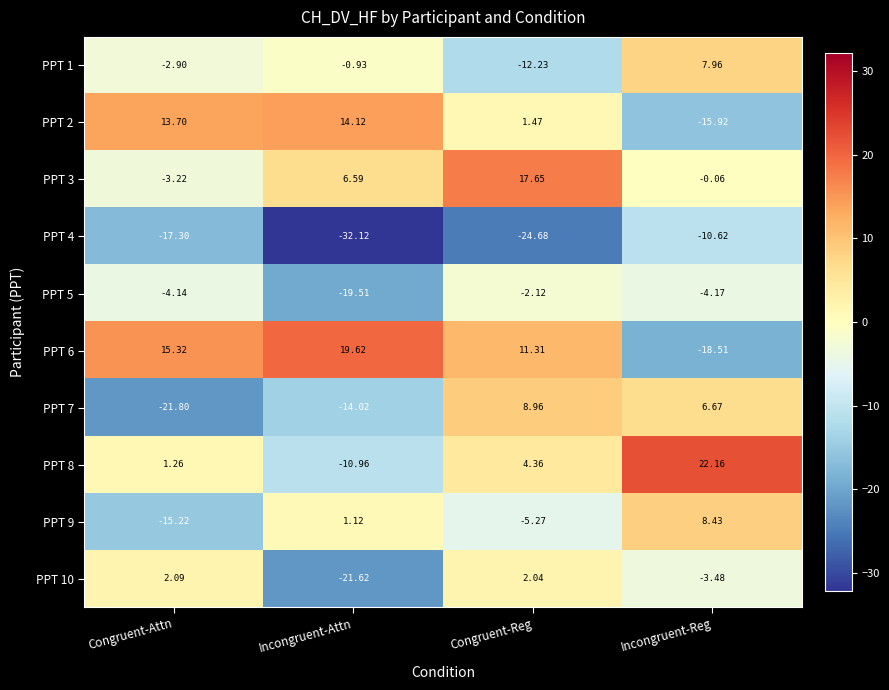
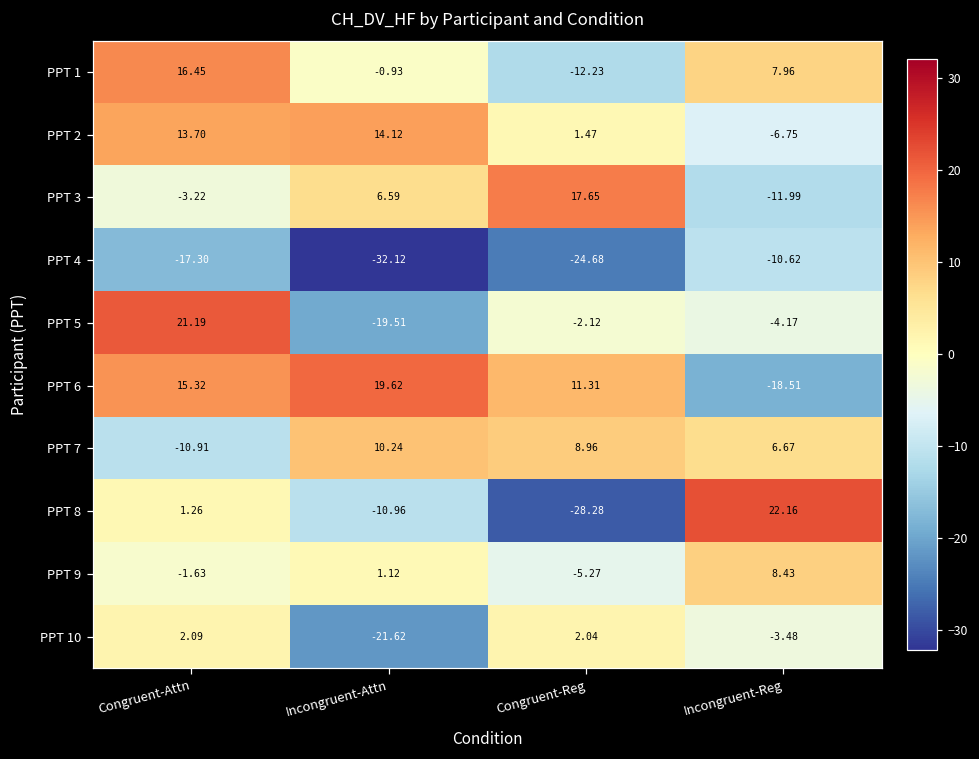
PPT 1, Congruent-Attn: -2.90 -> 16.45
PPT 2, Incongruent-Reg: -15.92 -> -6.75
PPT 3, Incongruent-Reg: -0.06 -> -11.99
PPT 5, Congruent-Attn: -4.14 -> 21.19
PPT 7, Congruent-Attn: -21.80 -> -10.91
PPT 7, Incongruent-Attn: -14.02 -> 10.24
PPT 8, Congruent-Reg: 4.36 -> -28.28
PPT 9, Congruent-Attn: -15.22 -> -1.63
